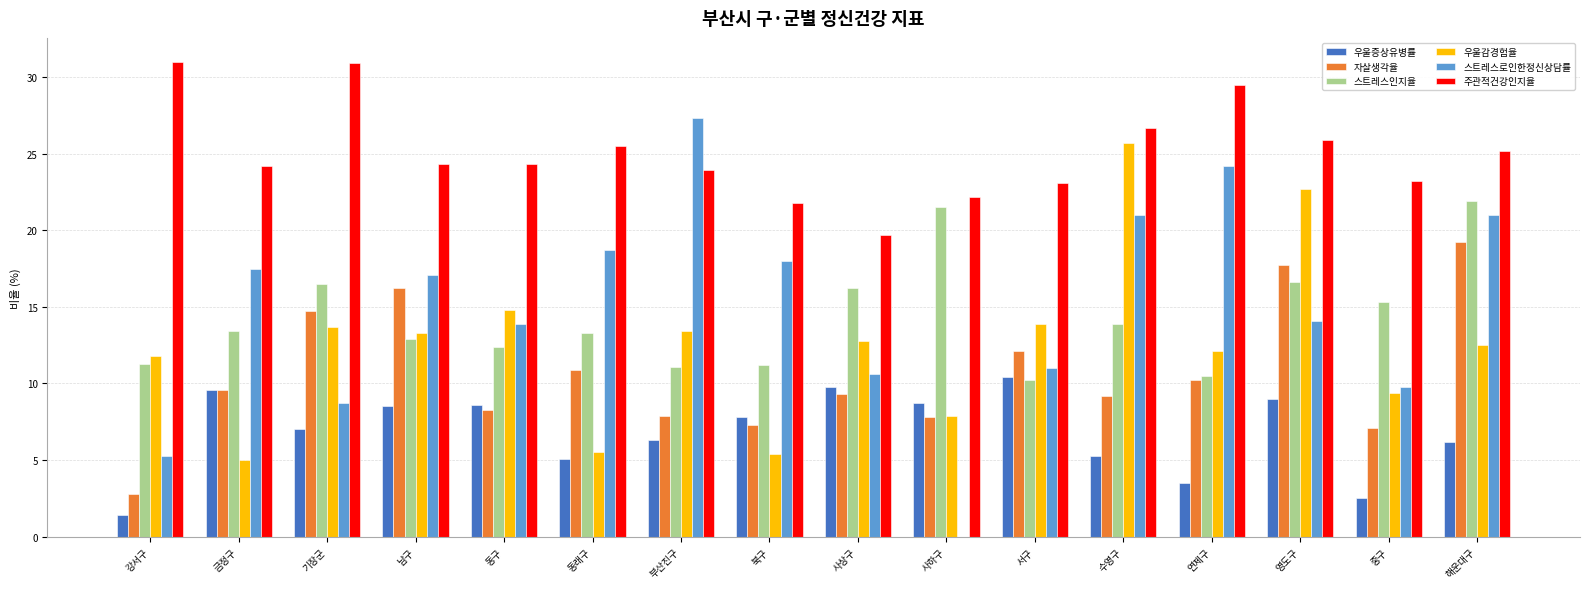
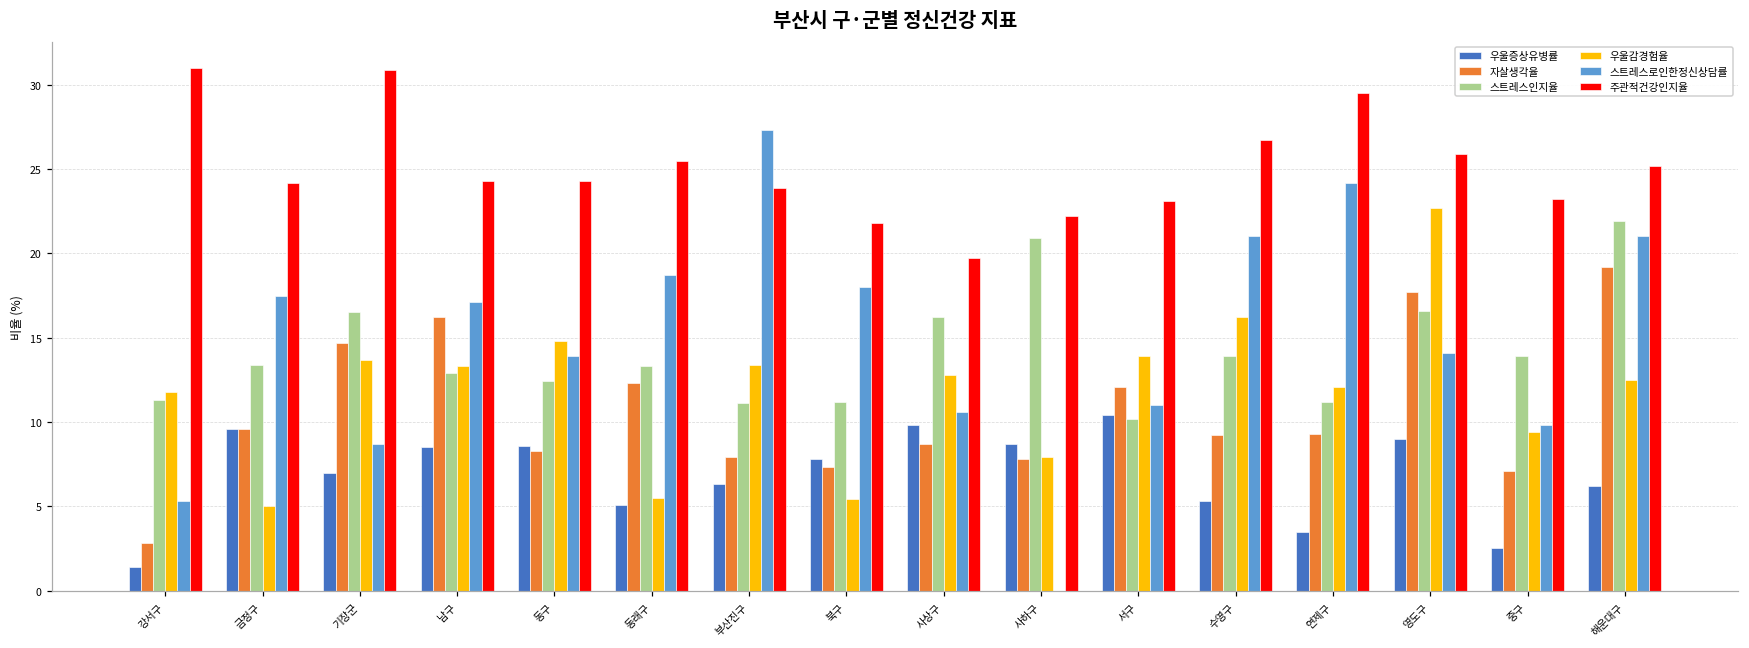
자살생각율, 동래구: 10.9 -> 12.3
자살생각율, 사상구: 9.3 -> 8.7
스트레스인지율, 사하구: 21.5 -> 20.9
우울감경험율, 수영구: 25.7 -> 16.2
자살생각율, 연제구: 10.2 -> 9.3
스트레스인지율, 연제구: 10.5 -> 11.2
스트레스인지율, 중구: 15.3 -> 13.9
